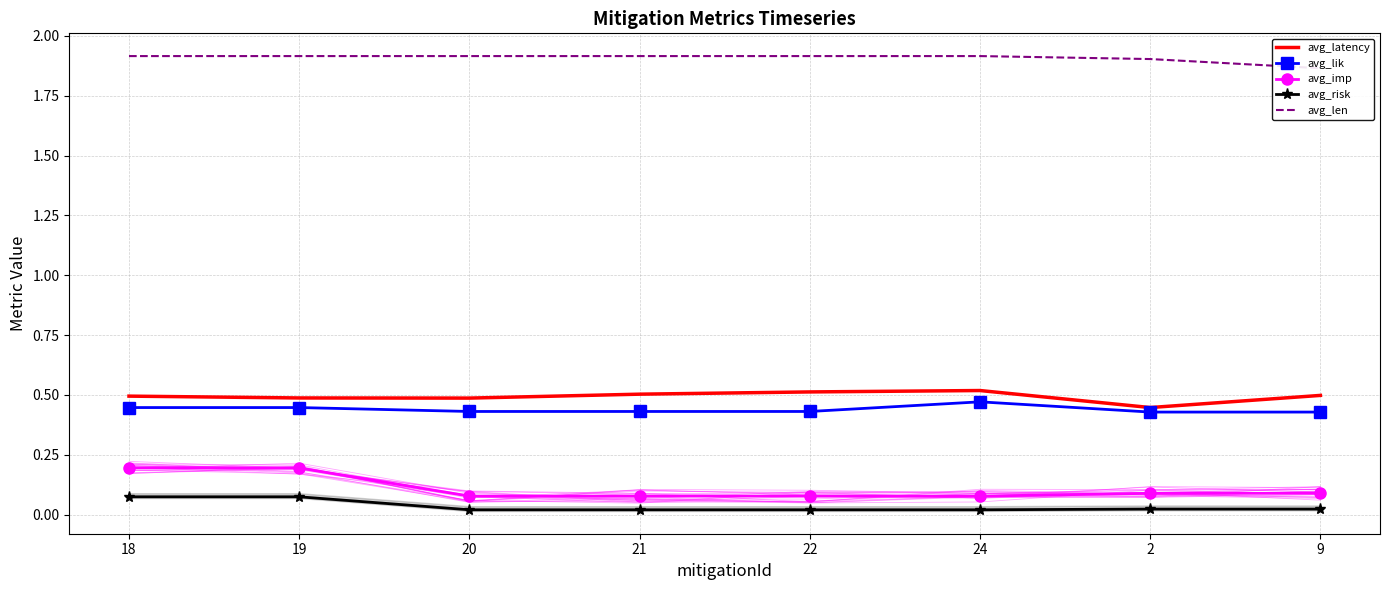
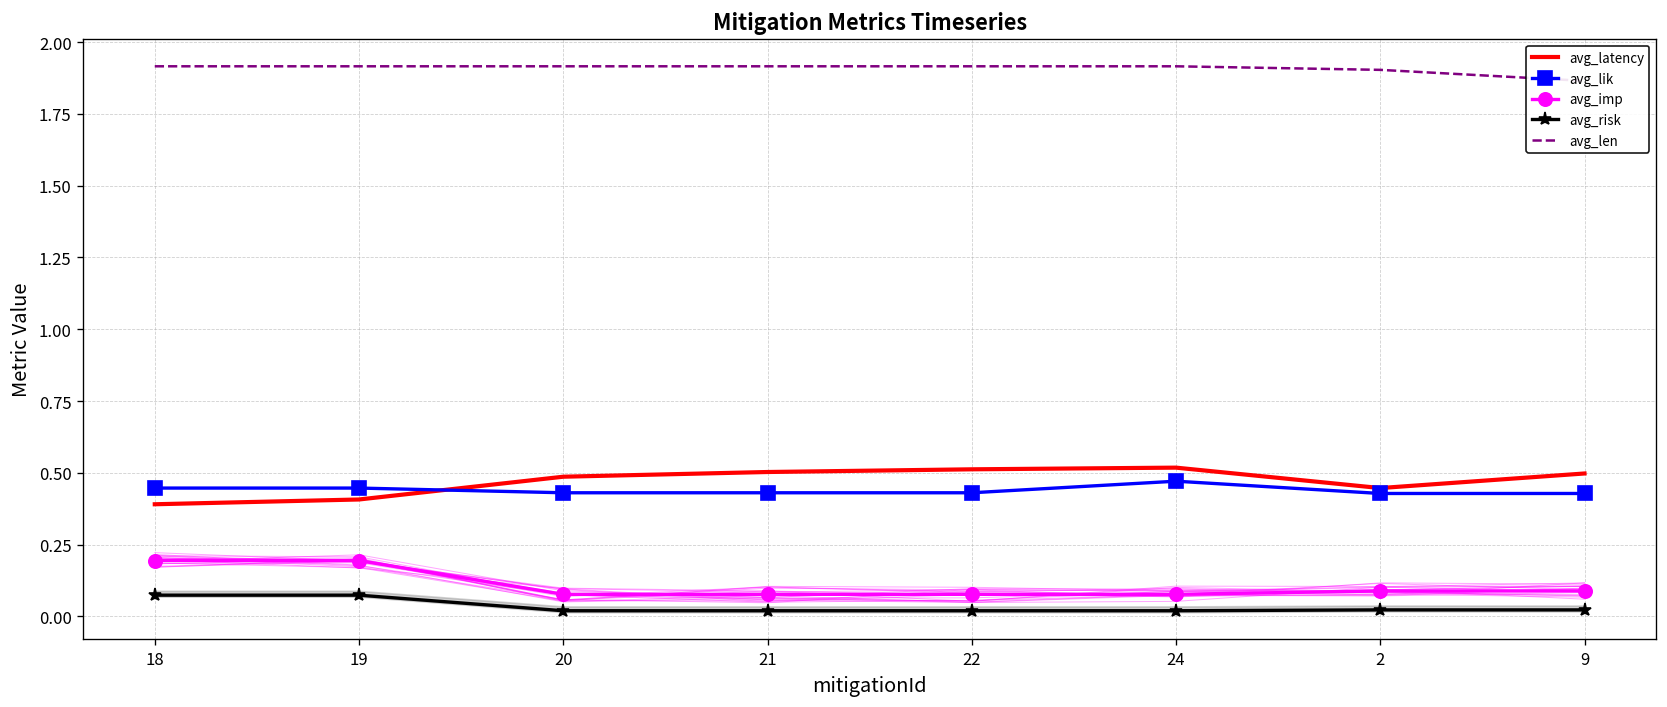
avg_latency, 18: 0.49 -> 0.39
avg_latency, 19: 0.49 -> 0.41
